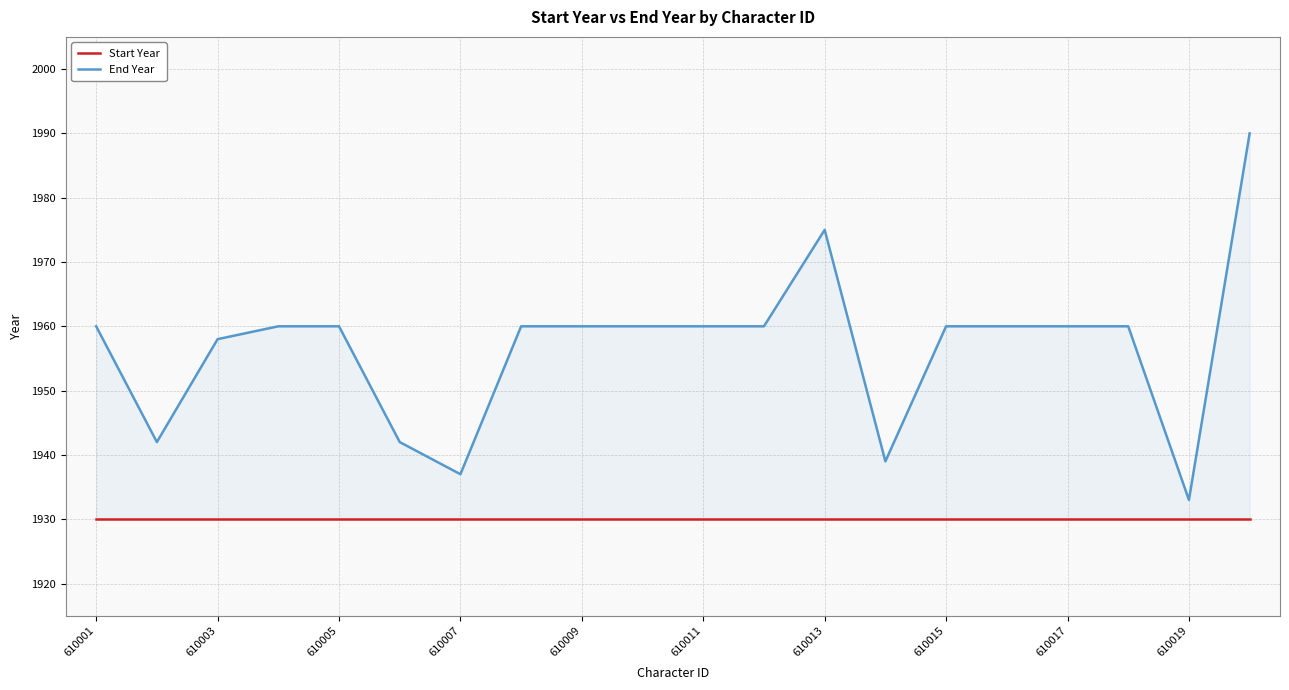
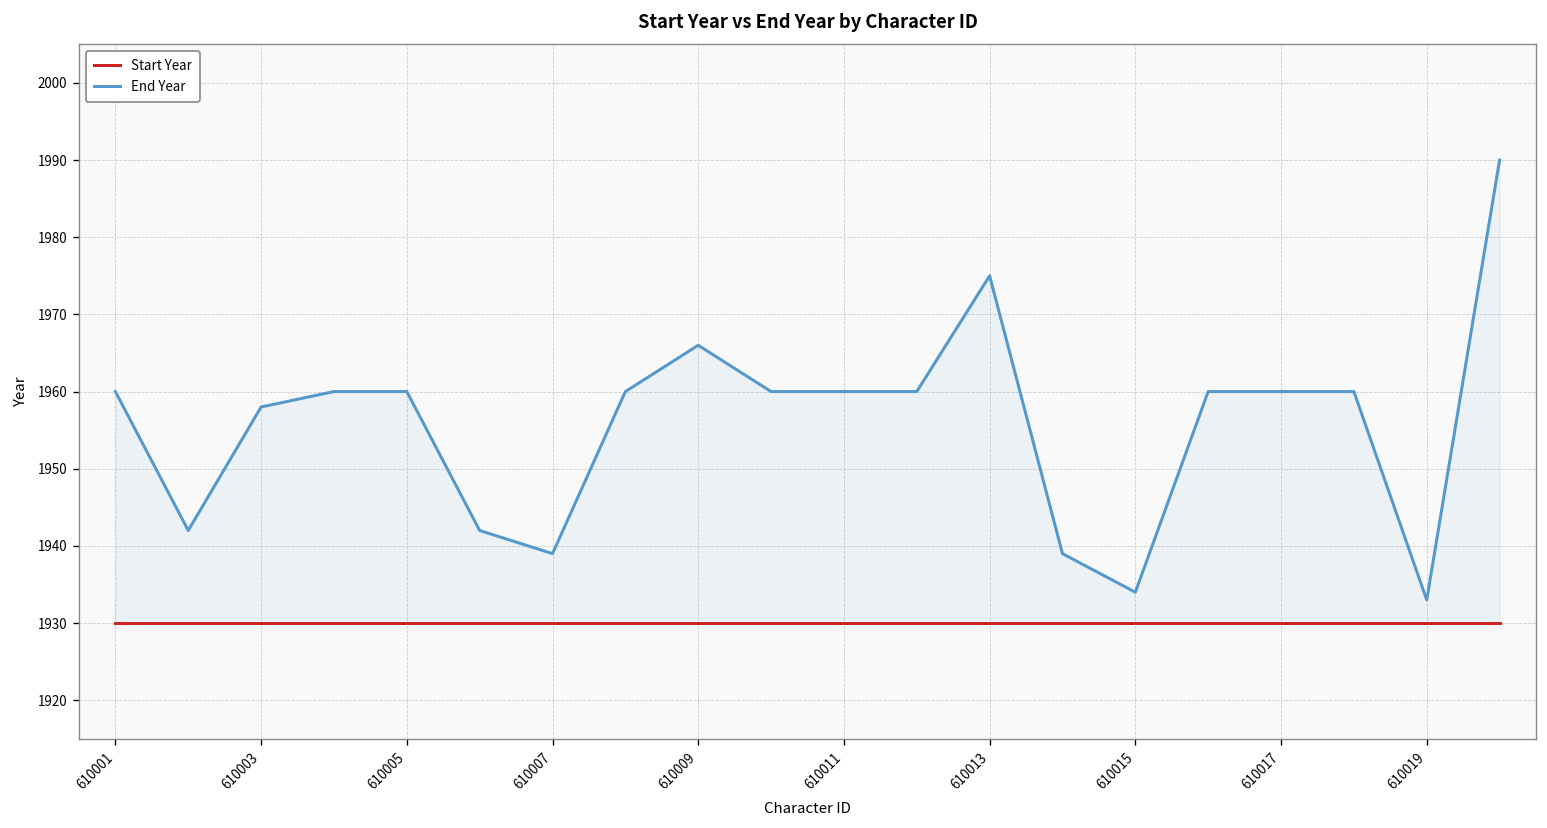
End Year, 610007: 1937 -> 1939
End Year, 610009: 1960 -> 1966
End Year, 610015: 1960 -> 1934
